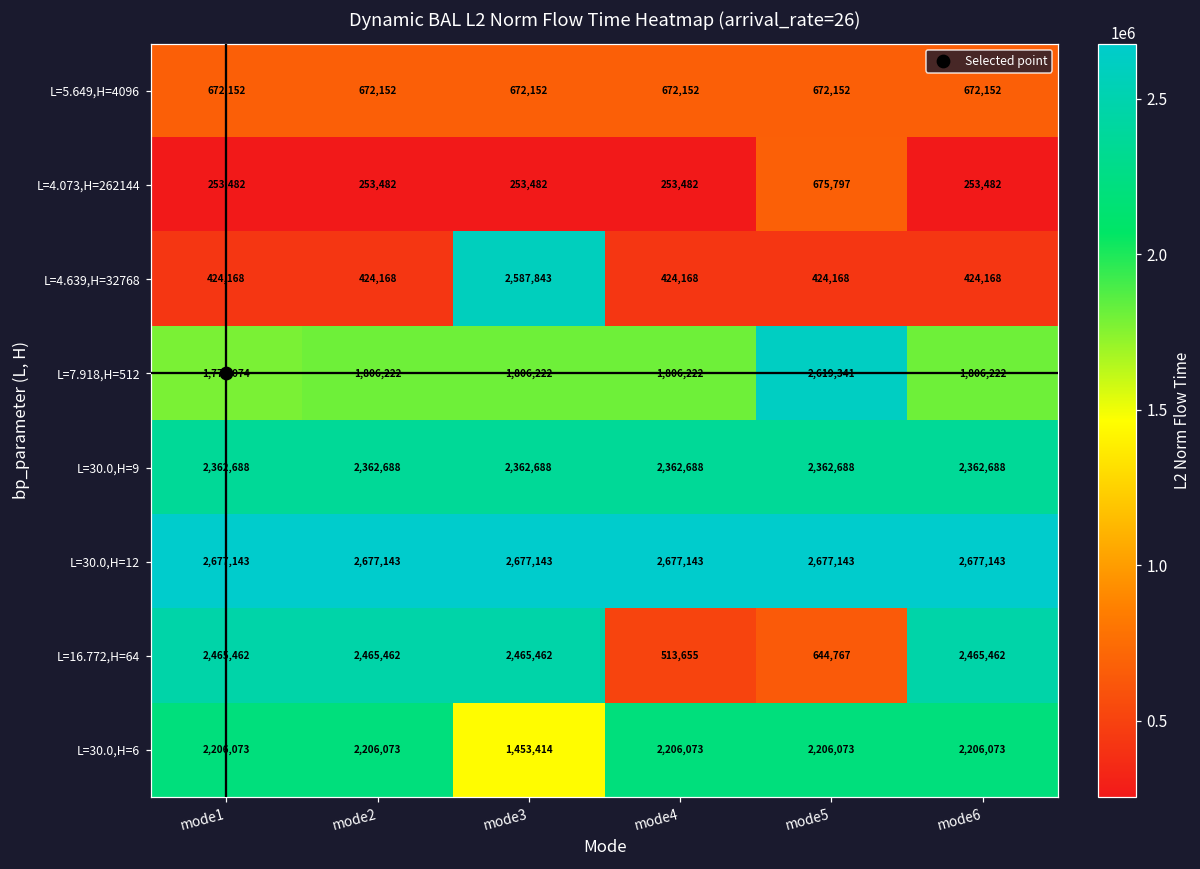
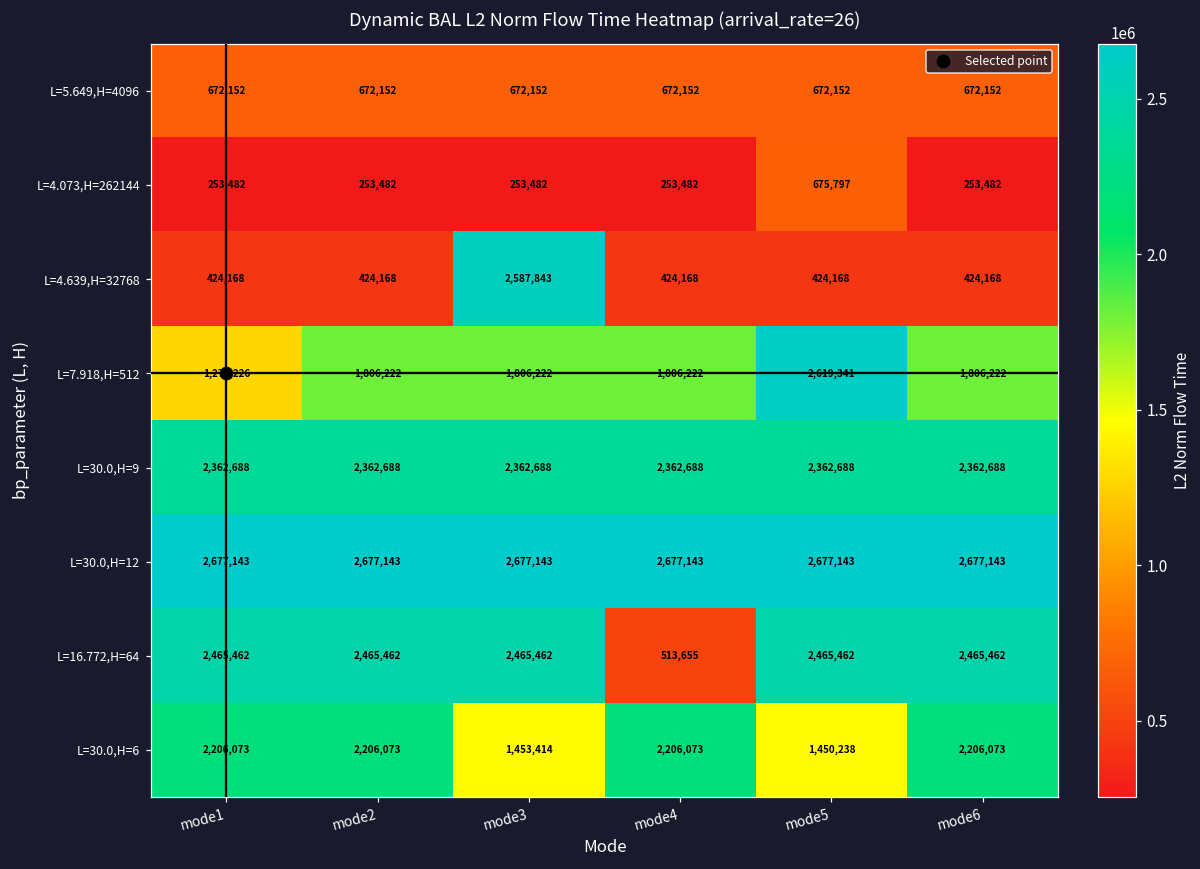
L=7.918,H=512, mode1: 1,778,074 -> 1,274,226
L=16.772,H=64, mode5: 644,767 -> 2,465,462
L=30.0,H=6, mode5: 2,206,073 -> 1,450,238
